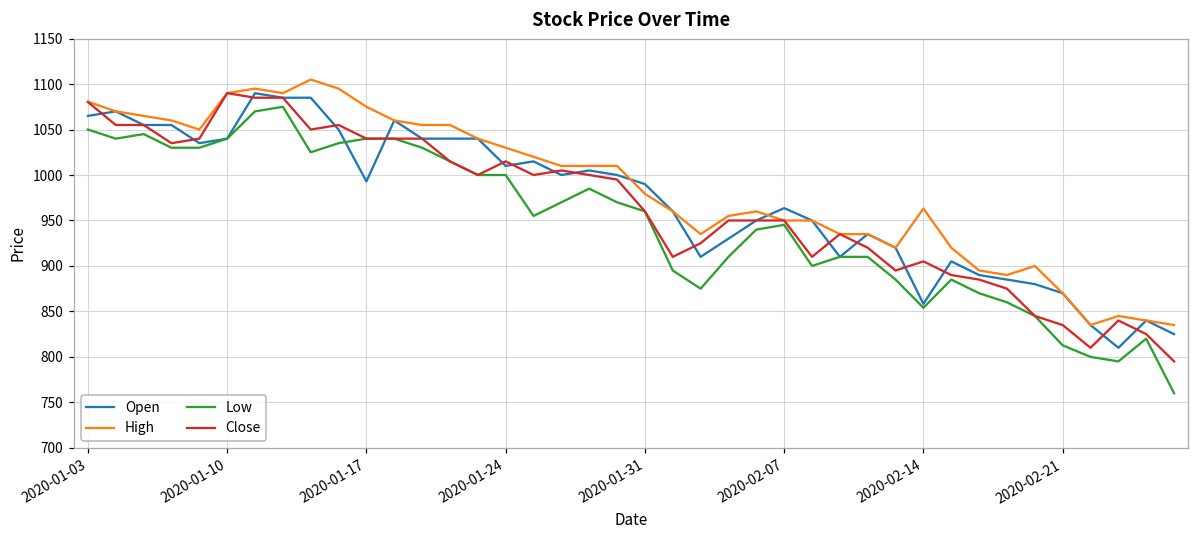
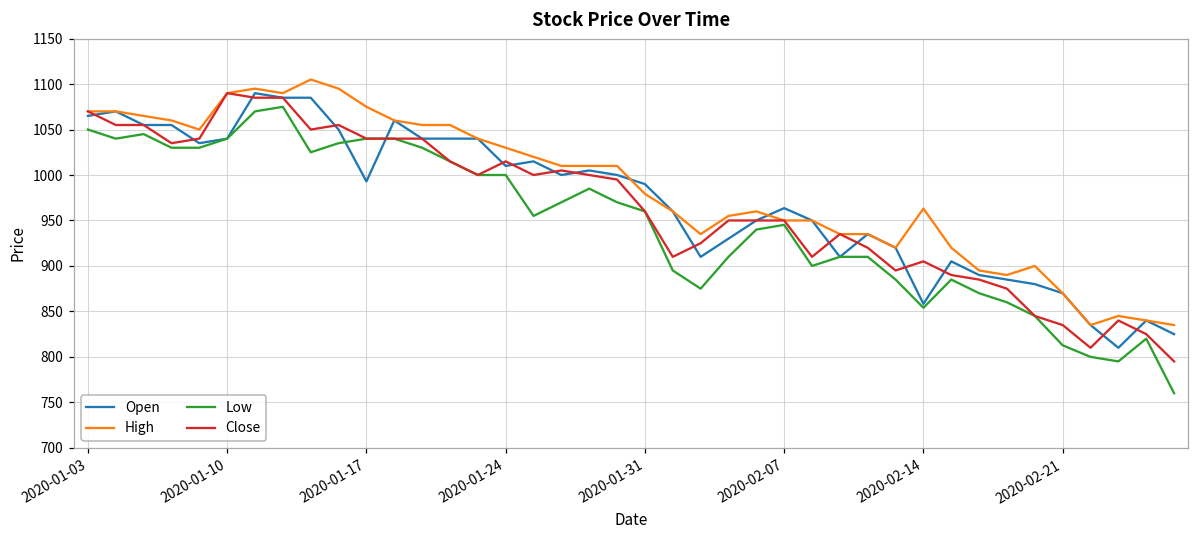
High, 2020-01-03: 1080 -> 1070
Close, 2020-01-03: 1080 -> 1070
